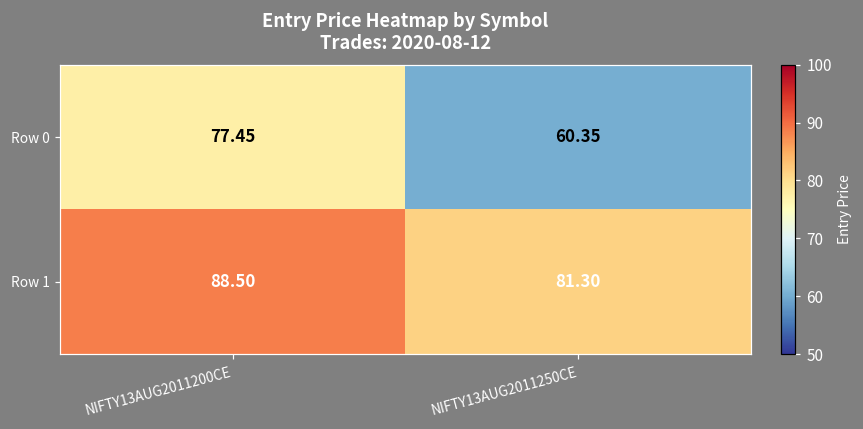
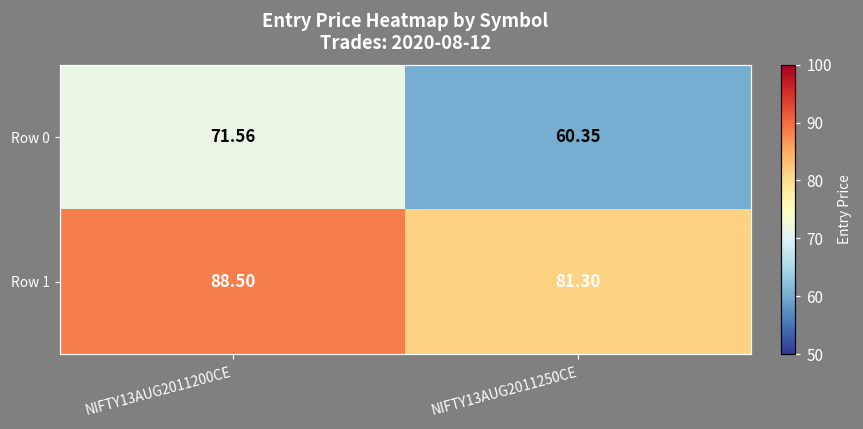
Row 0, NIFTY13AUG2011200CE: 77.45 -> 71.56
